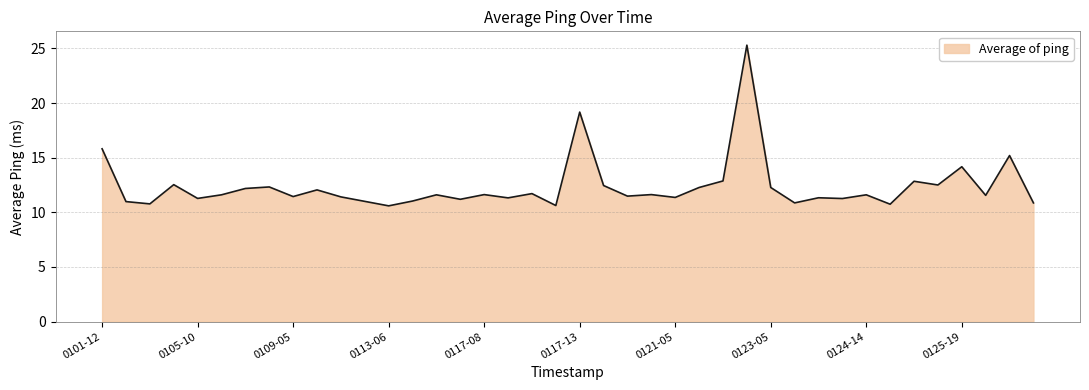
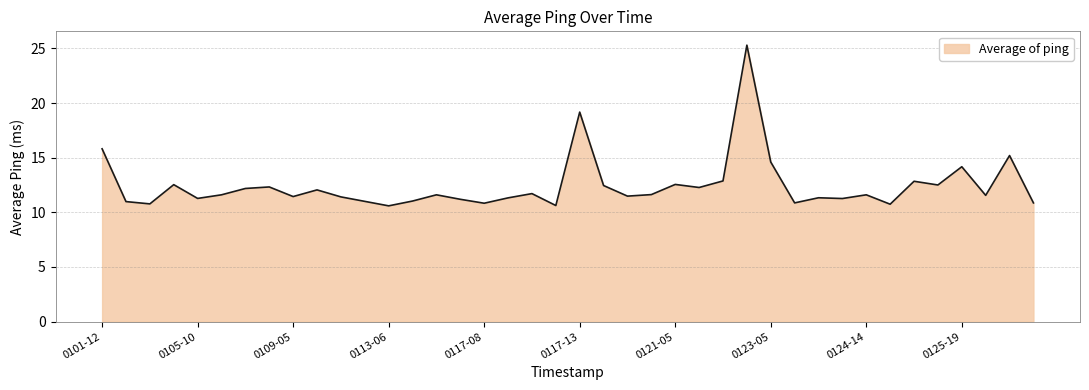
0117-08: 11.6 -> 10.8
0121-05: 11.4 -> 12.6
0123-05: 12.3 -> 14.6
